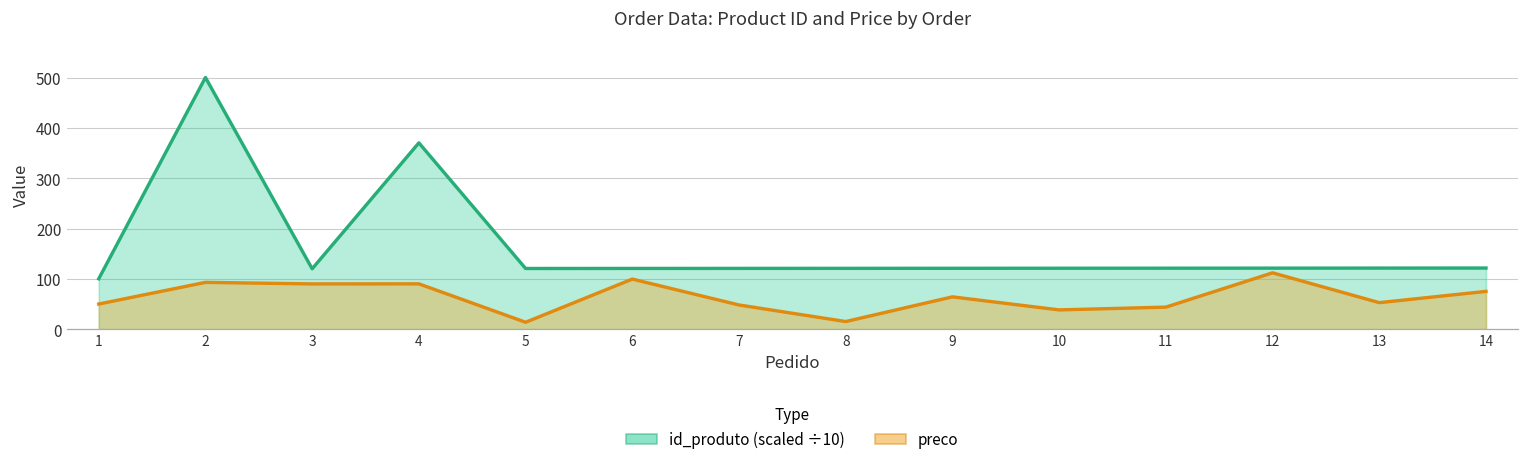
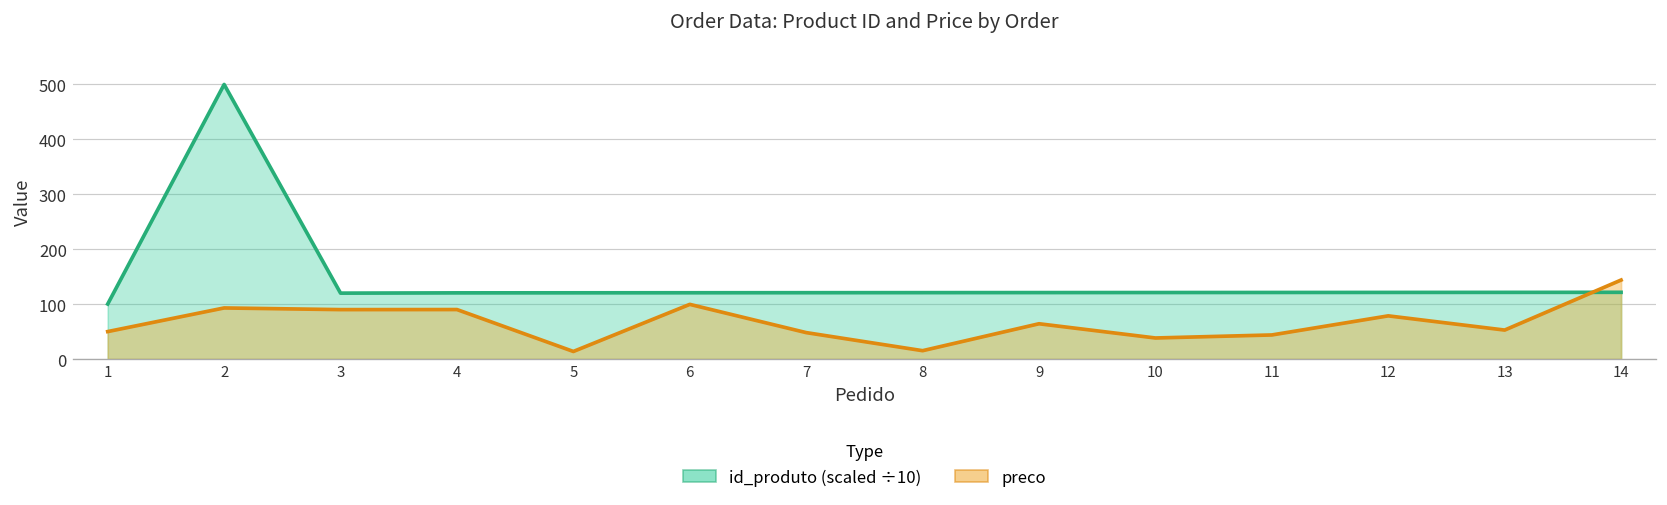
id_produto (scaled ÷10), 4: 370 -> 120
preco, 12: 110 -> 80
preco, 14: 80 -> 140
